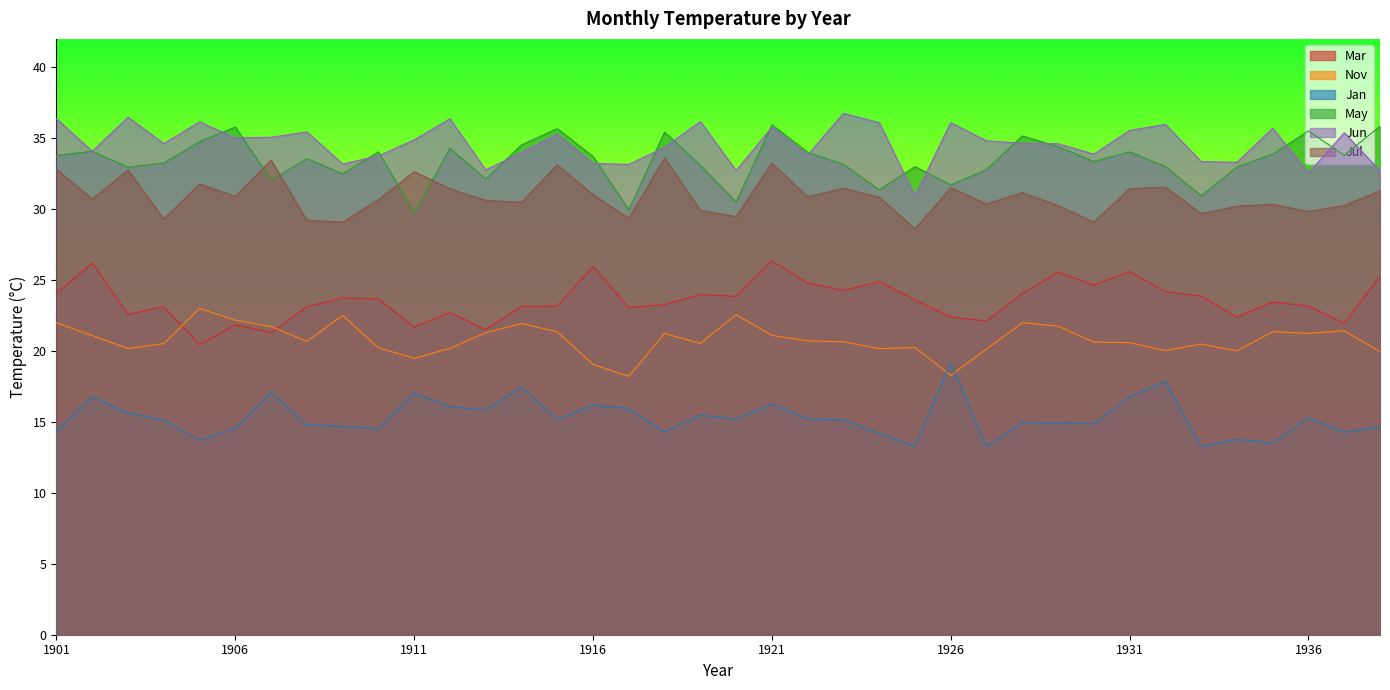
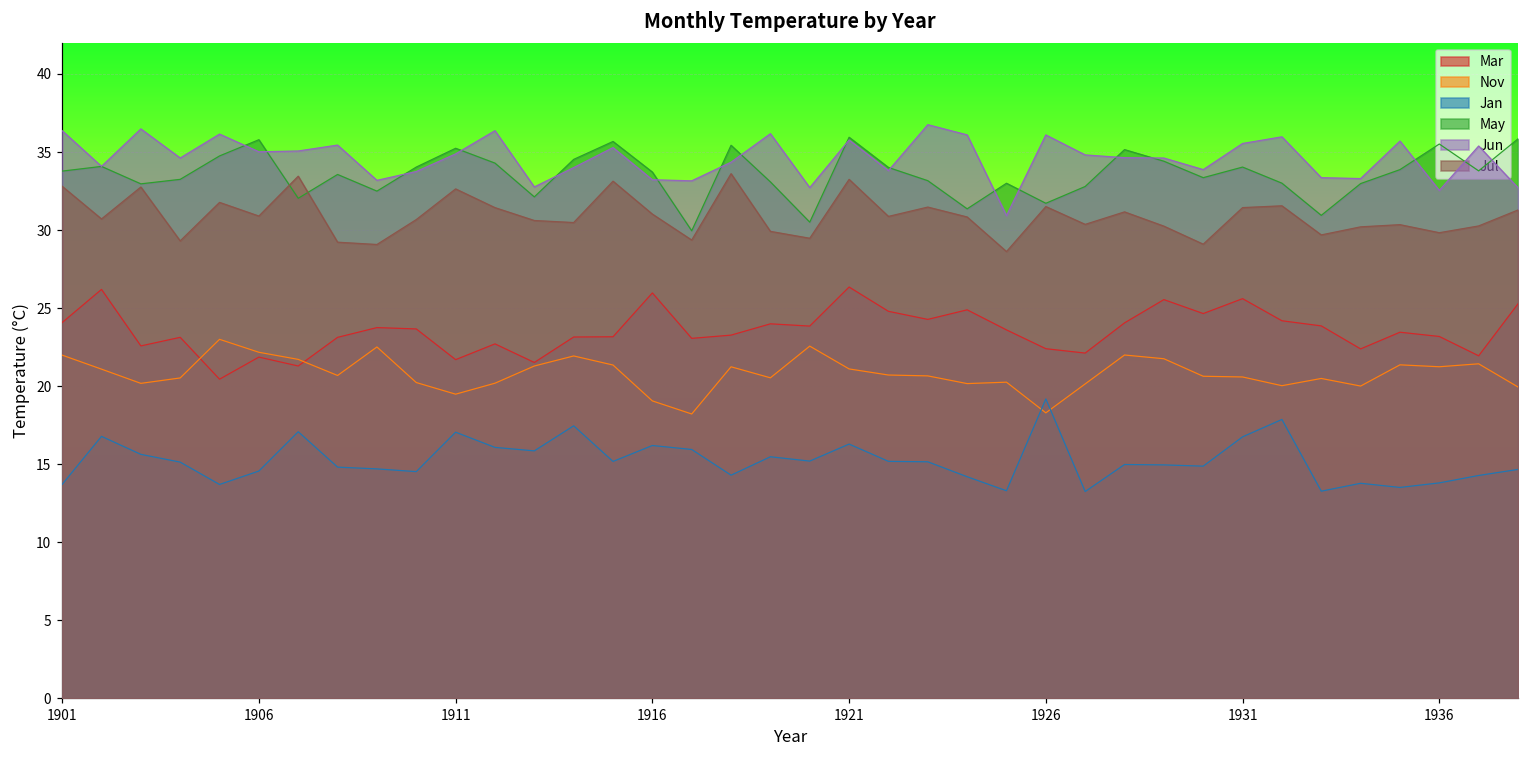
Jan, 1901: 14.3 -> 13.7
May, 1911: 29.7 -> 35.2
Jan, 1936: 15.3 -> 13.8
